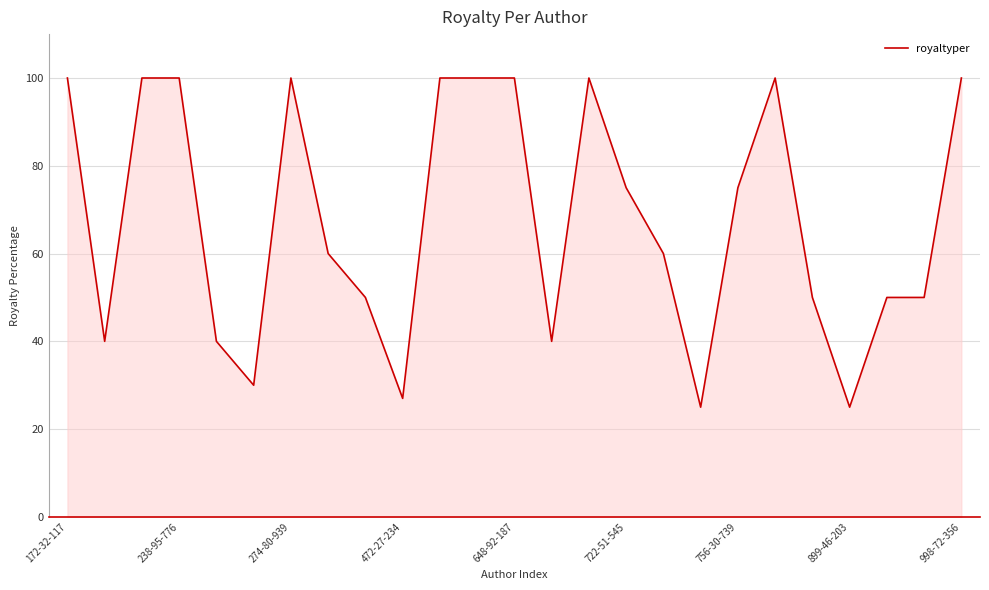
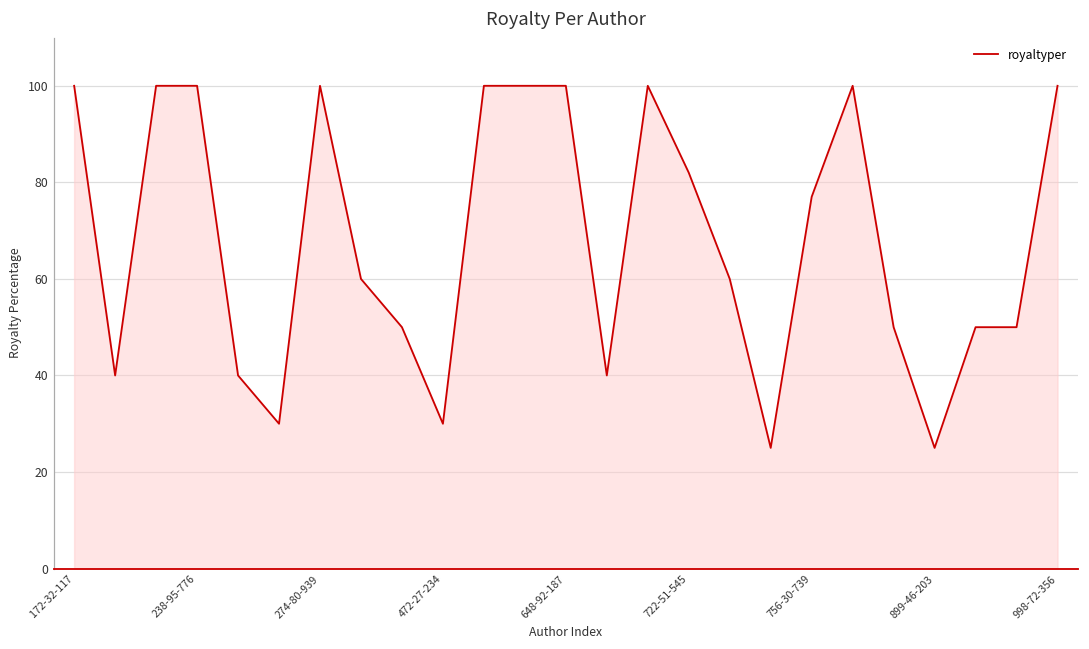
472-27-234: 27 -> 30
722-51-545: 75 -> 82
756-30-739: 75 -> 77
